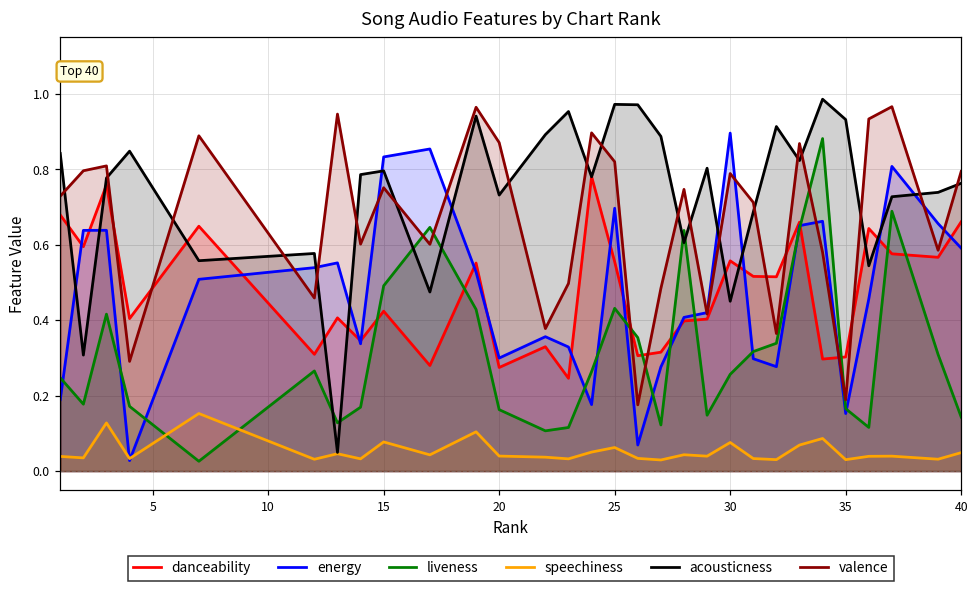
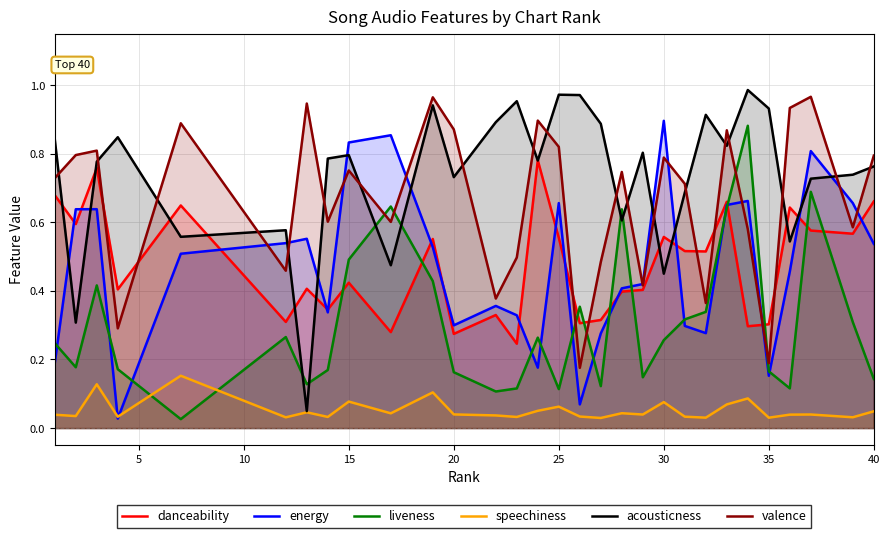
energy, 25: 0.70 -> 0.66
liveness, 25: 0.43 -> 0.11
energy, 40: 0.59 -> 0.54
